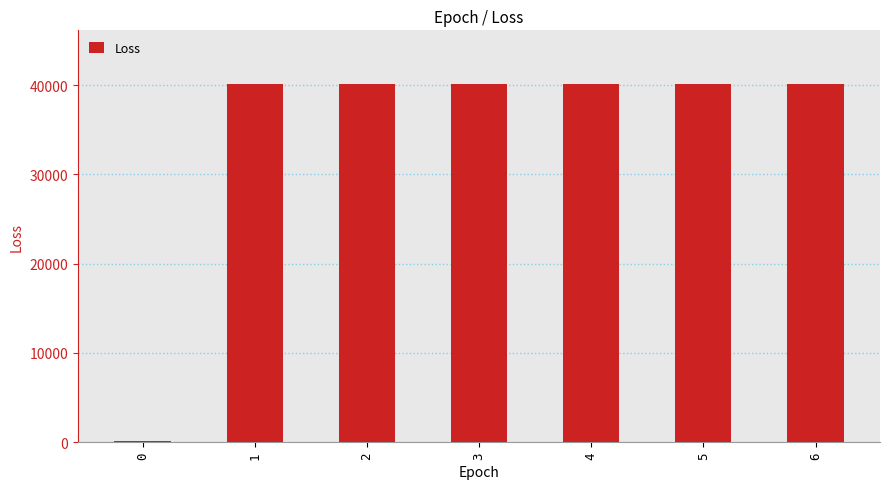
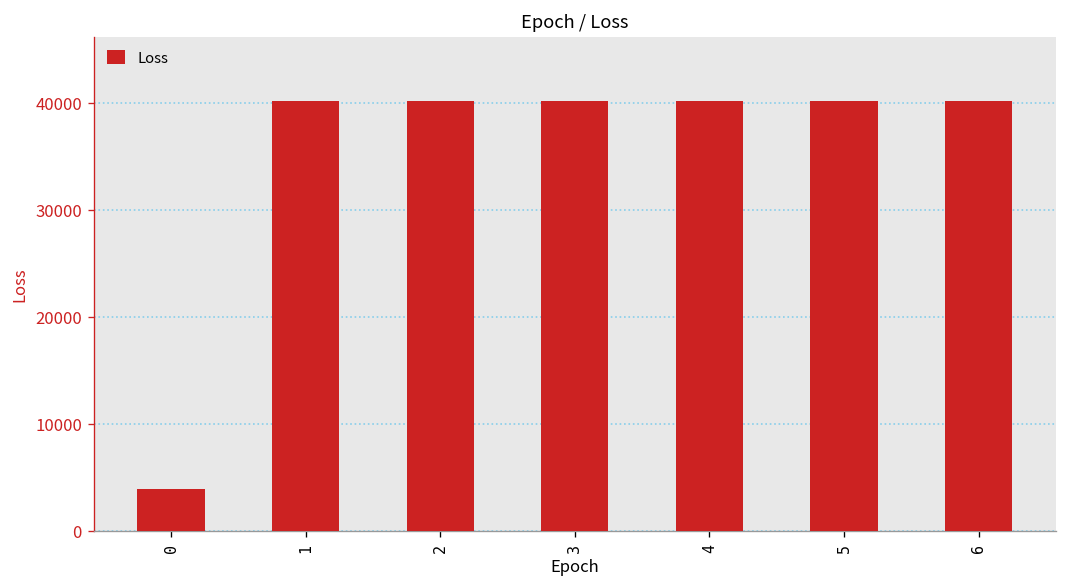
0: 0 -> 4000
